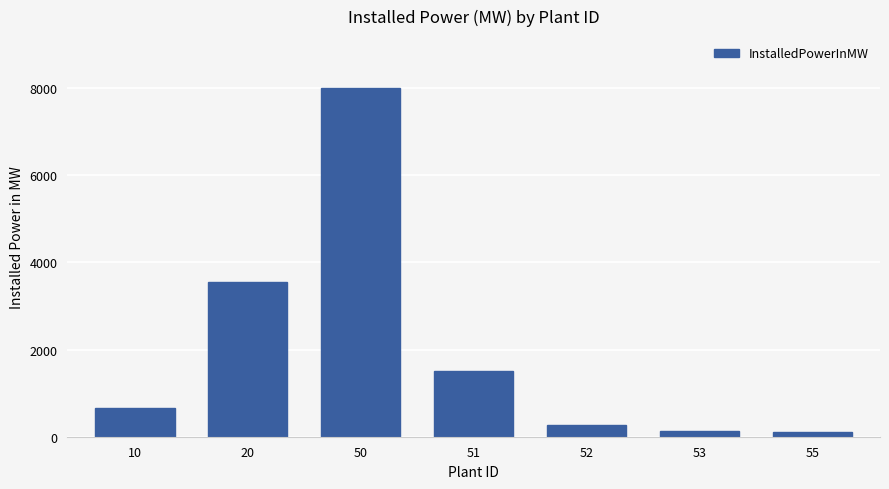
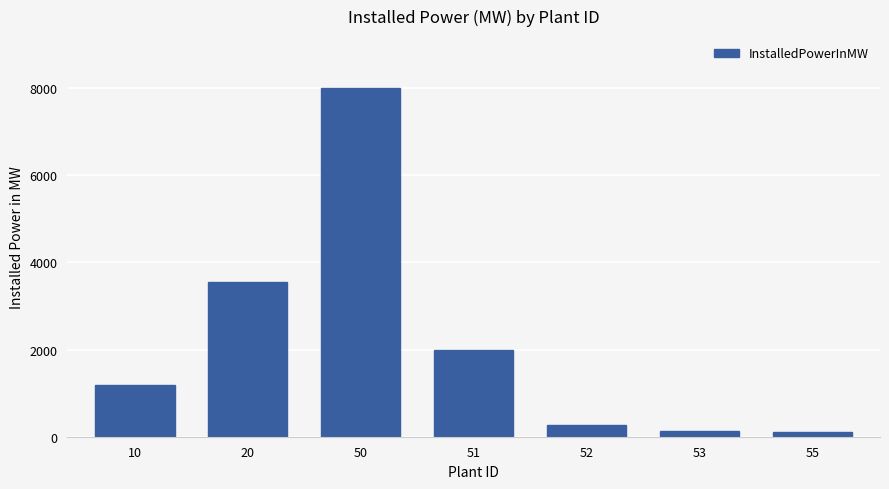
10: 700 -> 1200
51: 1500 -> 2000
